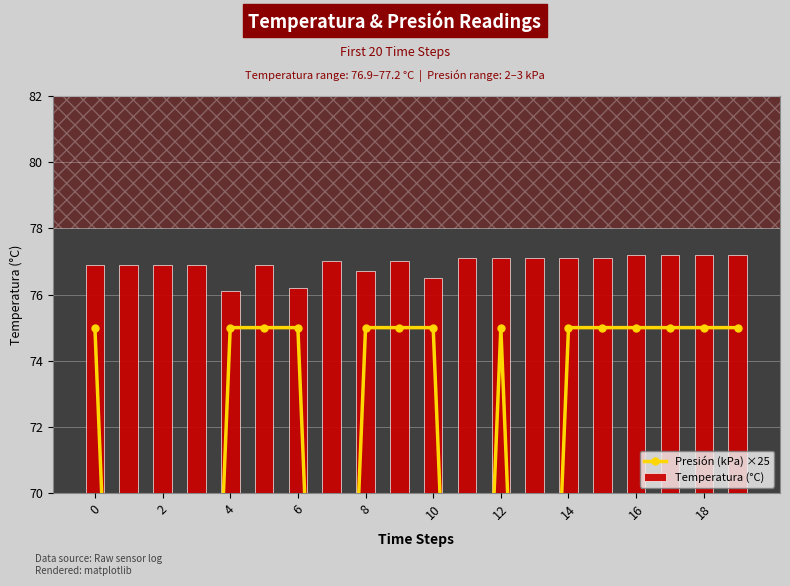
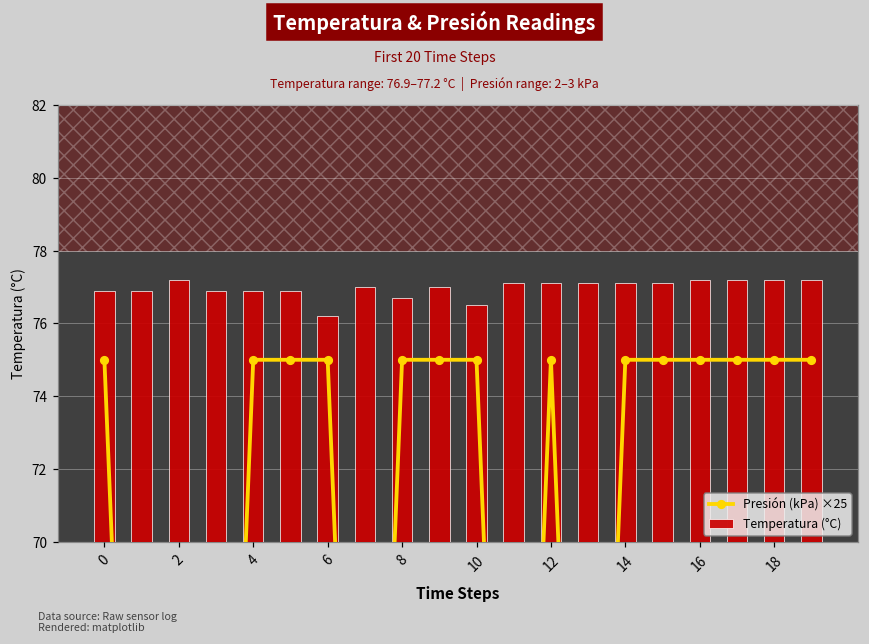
Temperatura (°C), 2: 76.9 -> 77.2
Temperatura (°C), 4: 76.1 -> 76.9
